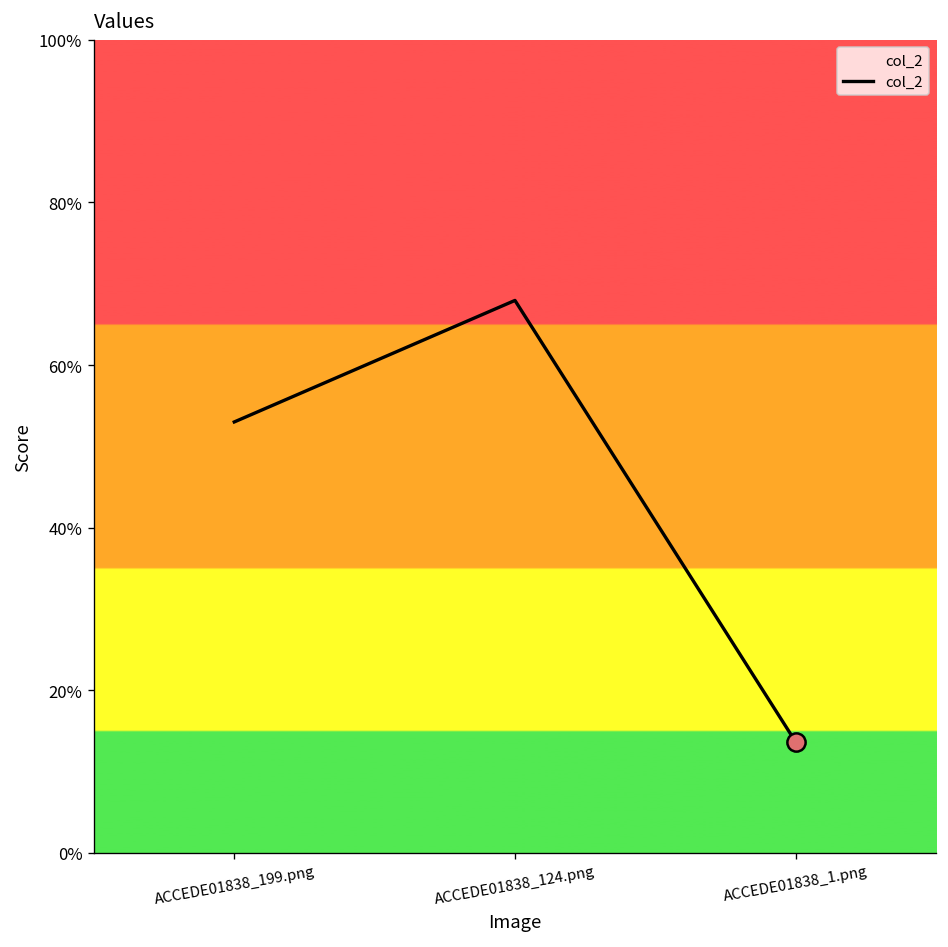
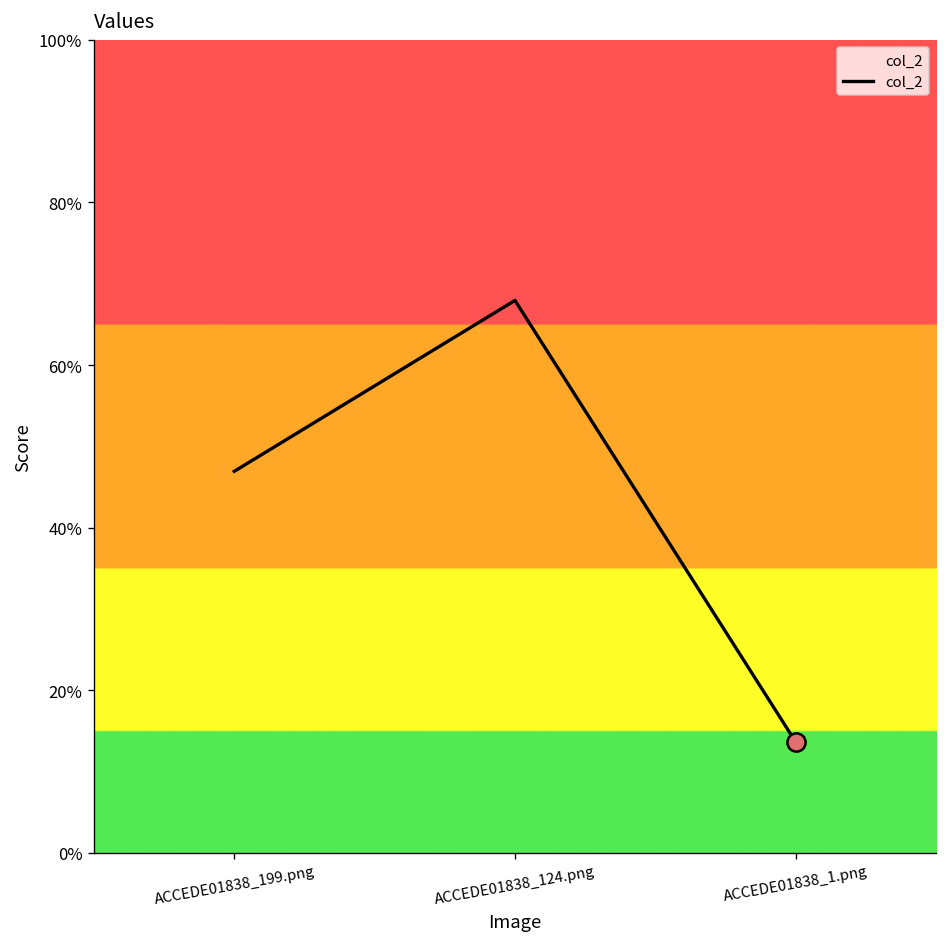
col_2, ACCEDE01838_199.png: 53% -> 47%
